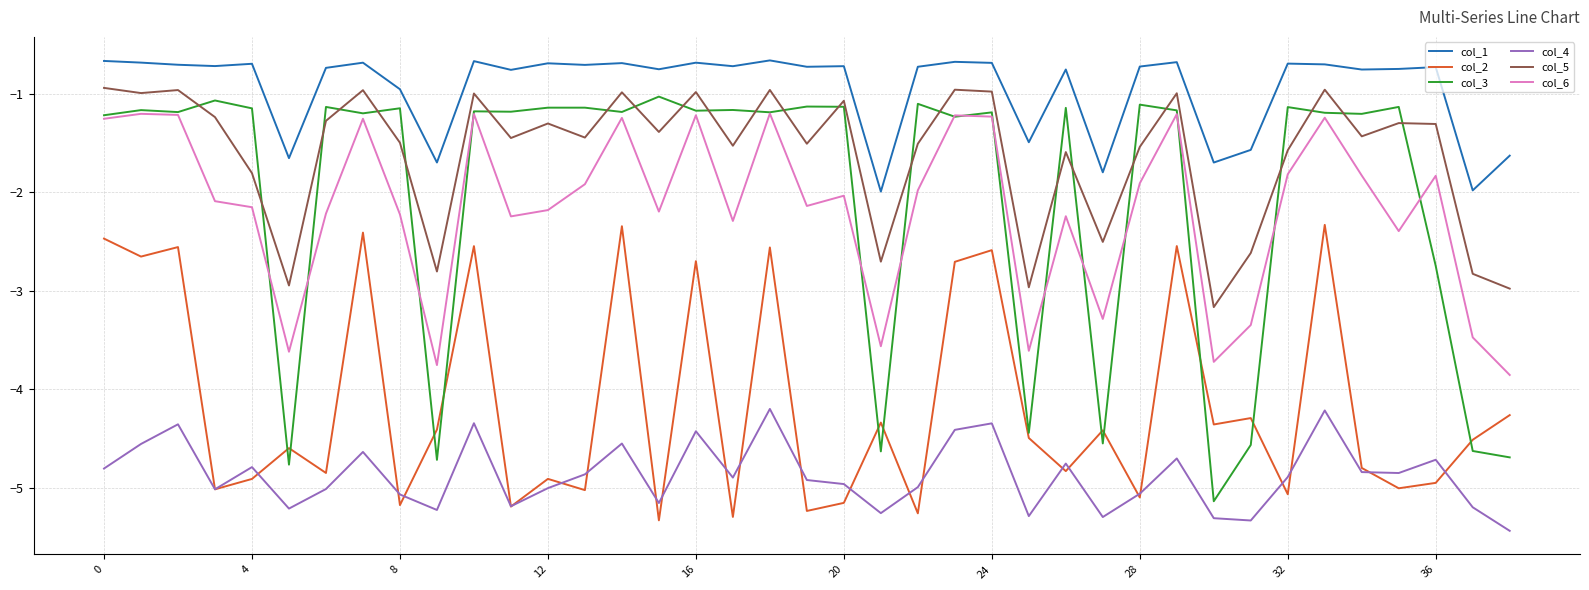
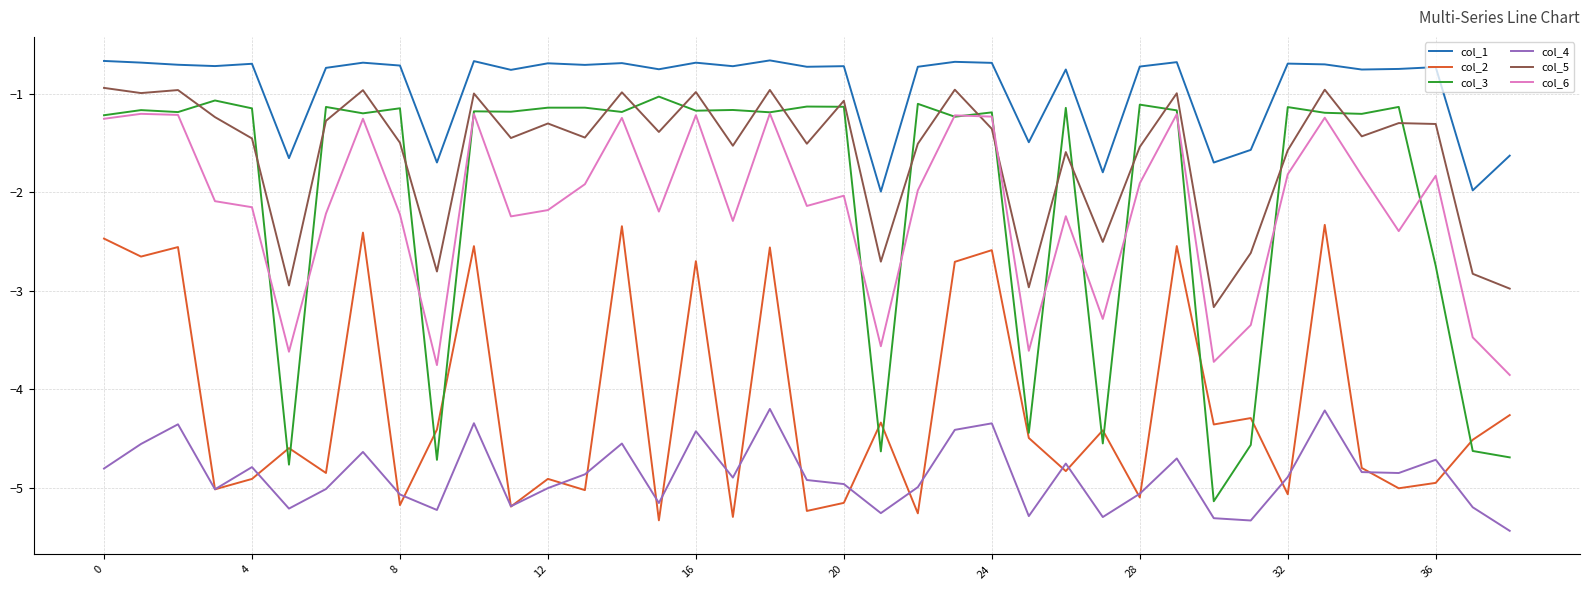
col_5, 4: -1.8 -> -1.5
col_1, 8: -1.0 -> -0.7
col_5, 24: -1.0 -> -1.4
